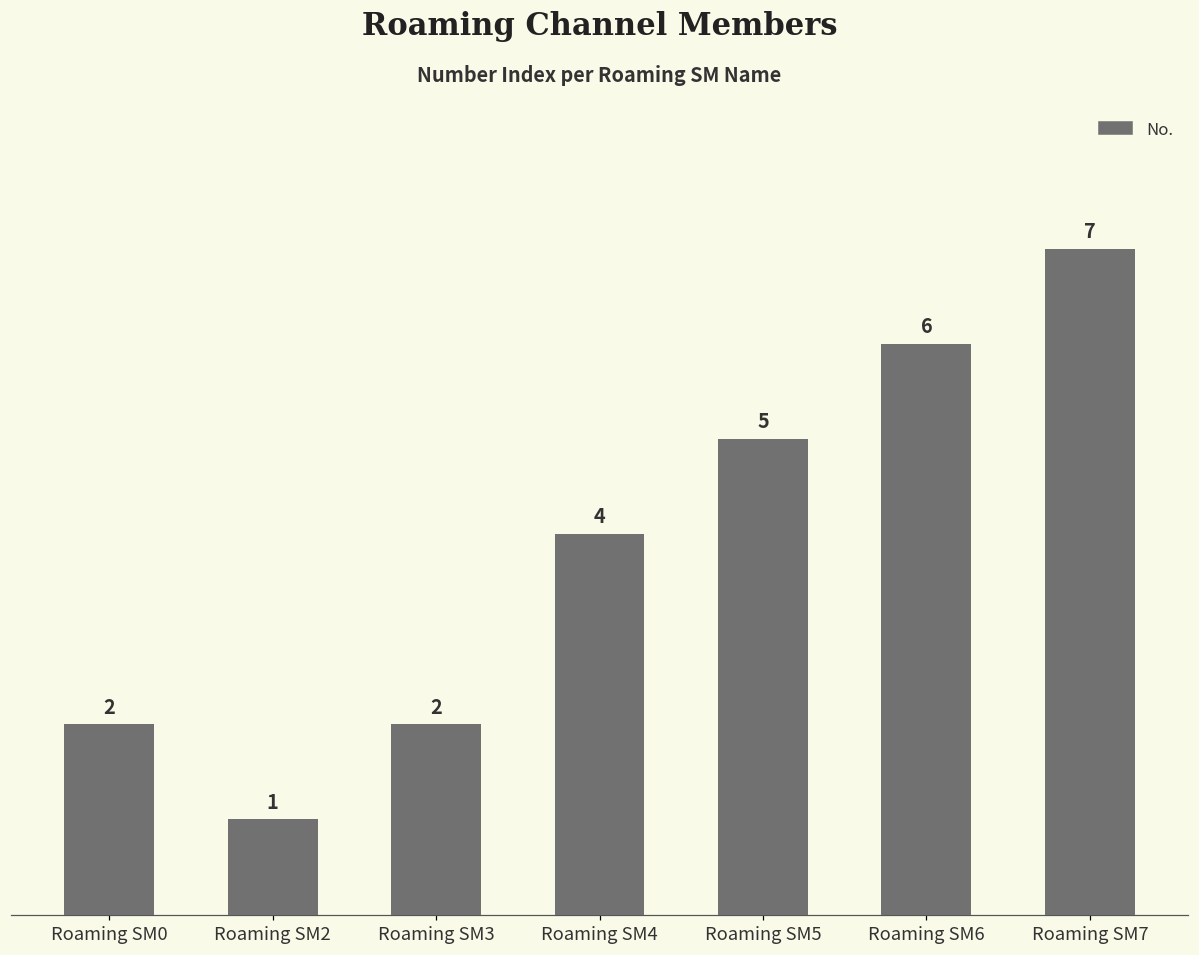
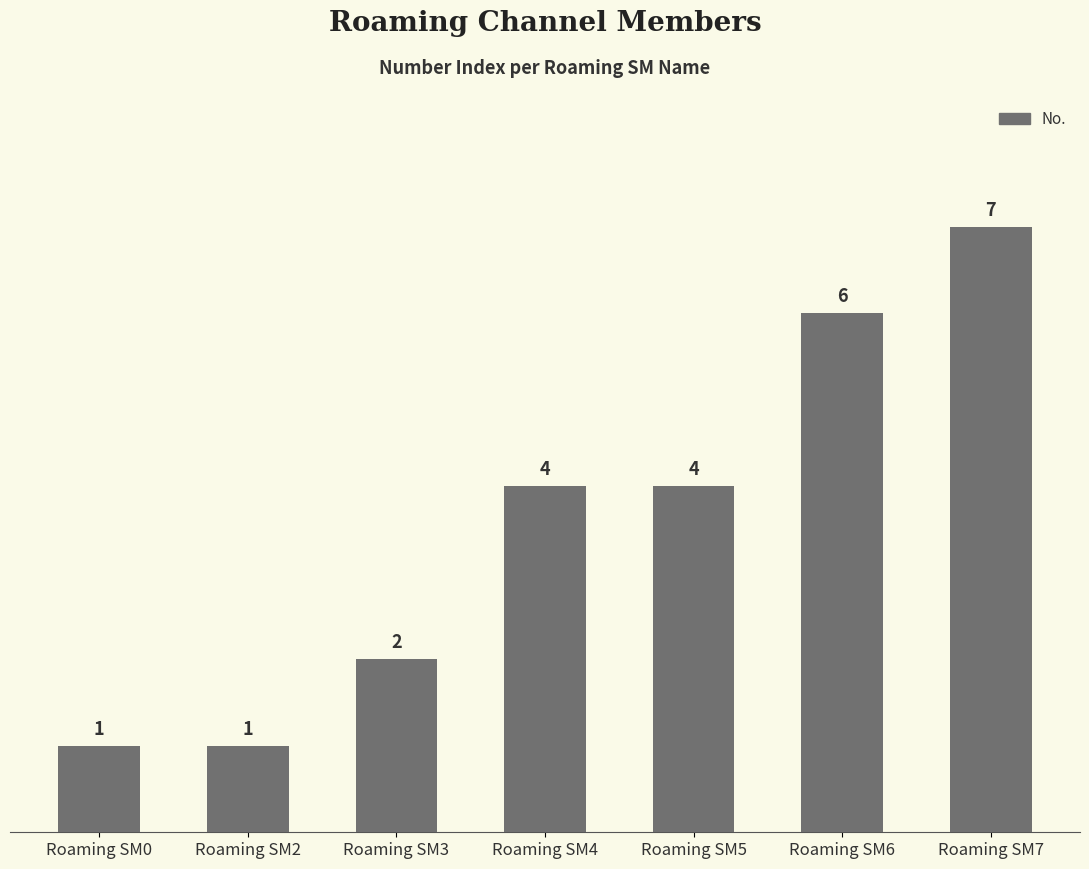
Roaming SM0: 2 -> 1
Roaming SM5: 5 -> 4
